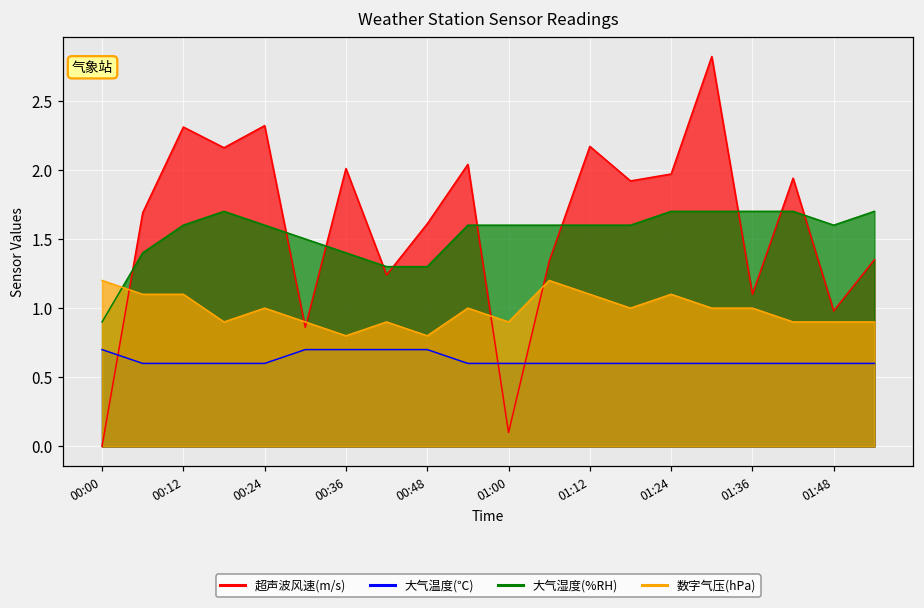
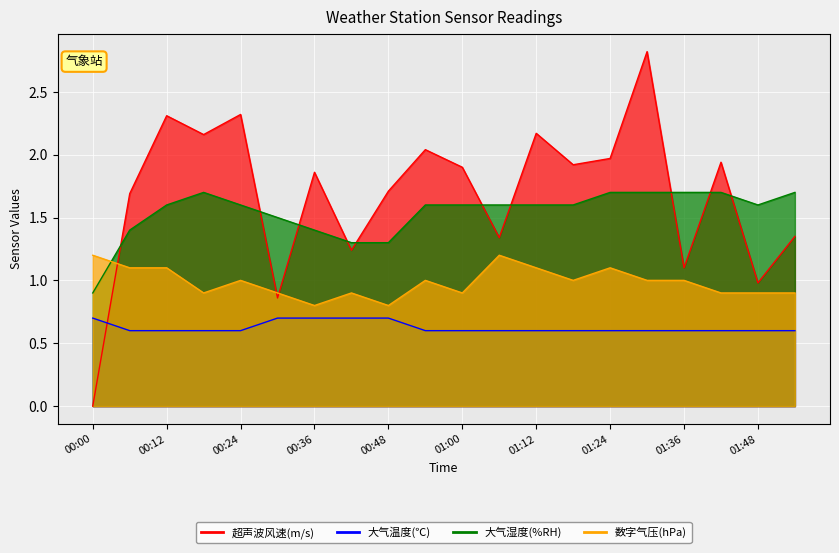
超声波风速(m/s), 00:36: 2.01 -> 1.86
超声波风速(m/s), 00:48: 1.61 -> 1.71
超声波风速(m/s), 01:00: 0.1 -> 1.9
